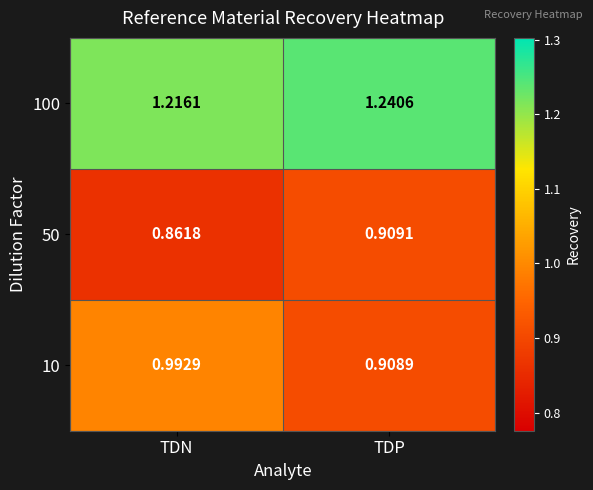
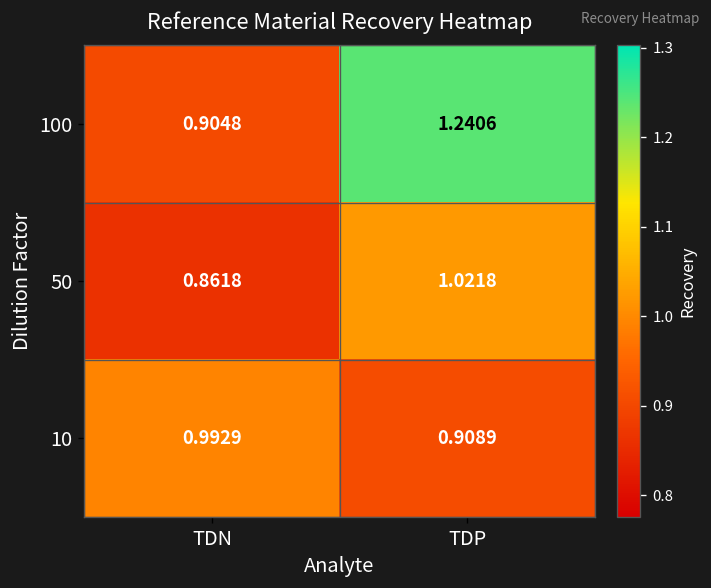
100, TDN: 1.2161 -> 0.9048
50, TDP: 0.9091 -> 1.0218
